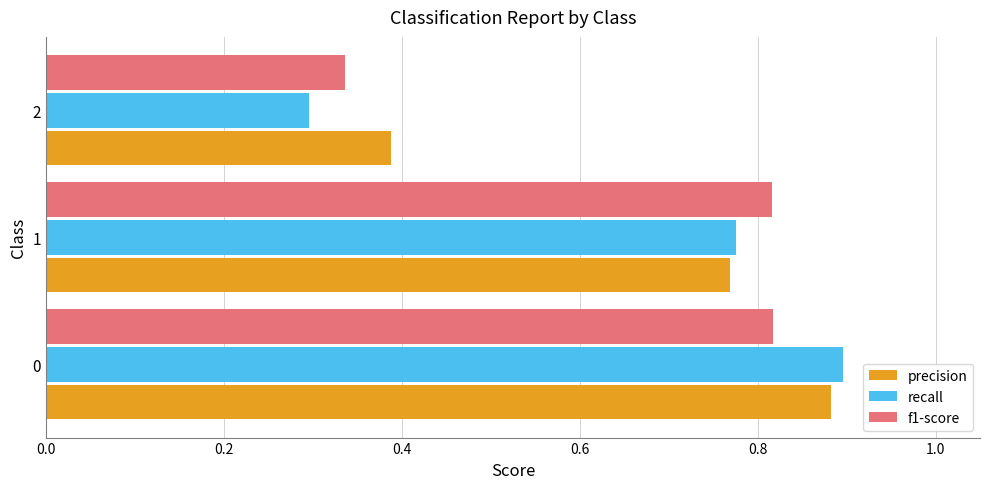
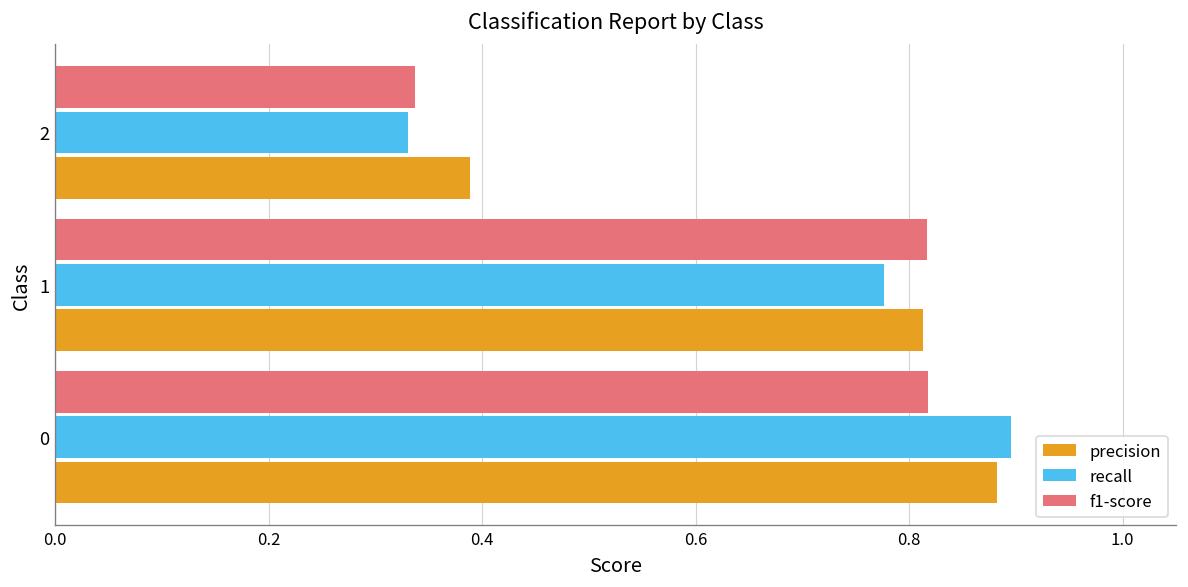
recall, 2: 0.30 -> 0.33
precision, 1: 0.77 -> 0.81
